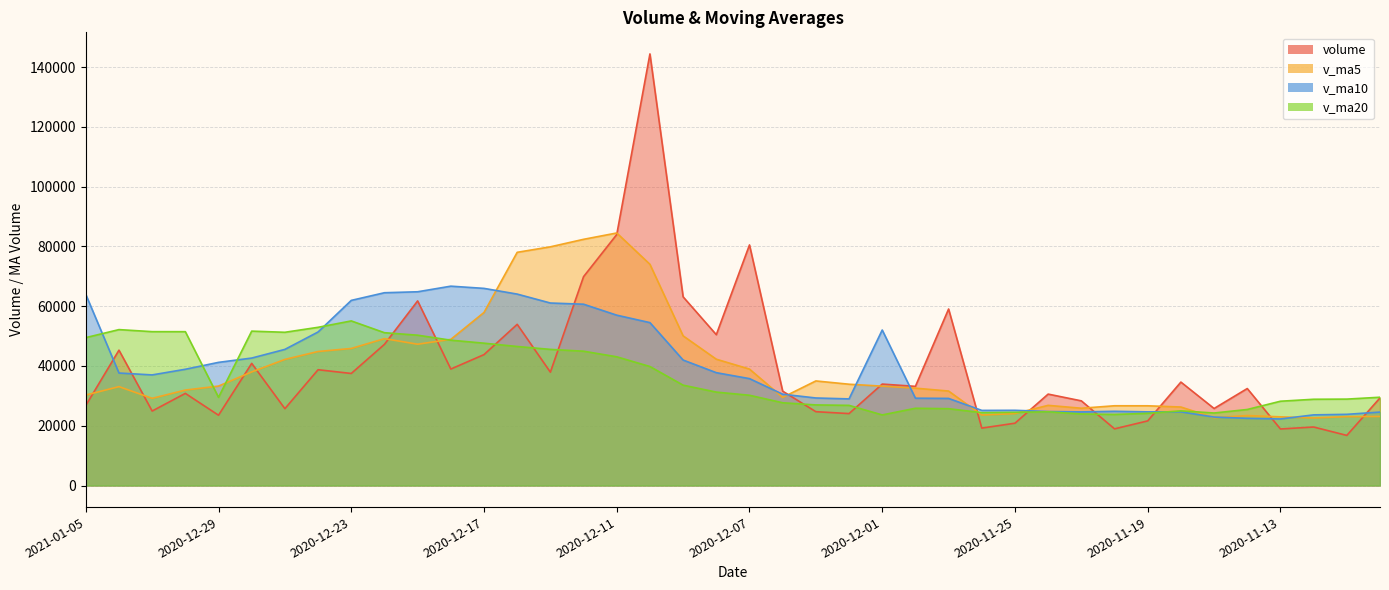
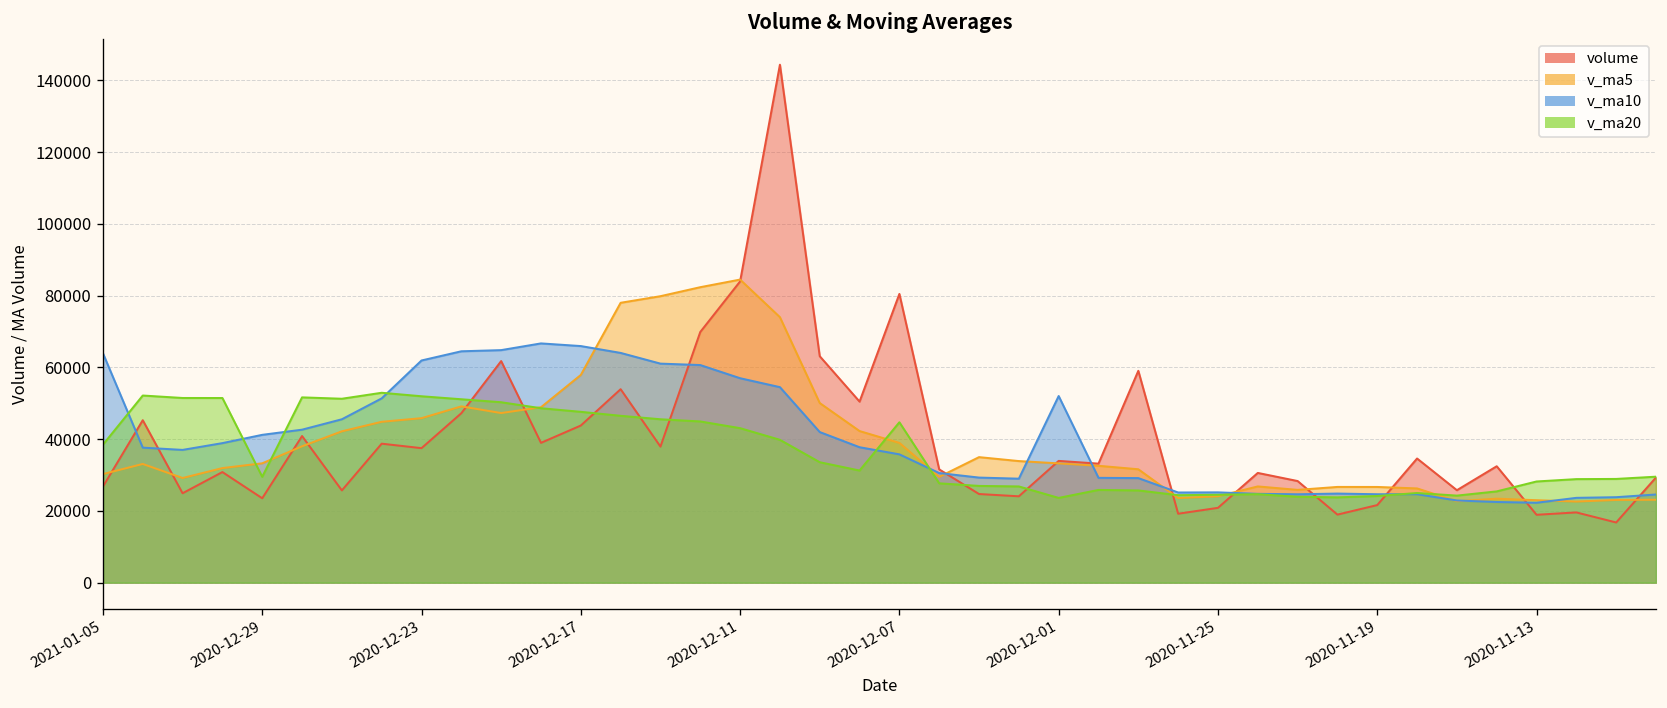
v_ma20, 2021-01-05: 49000 -> 38000
v_ma20, 2020-12-23: 55000 -> 52000
v_ma20, 2020-12-07: 30000 -> 45000
